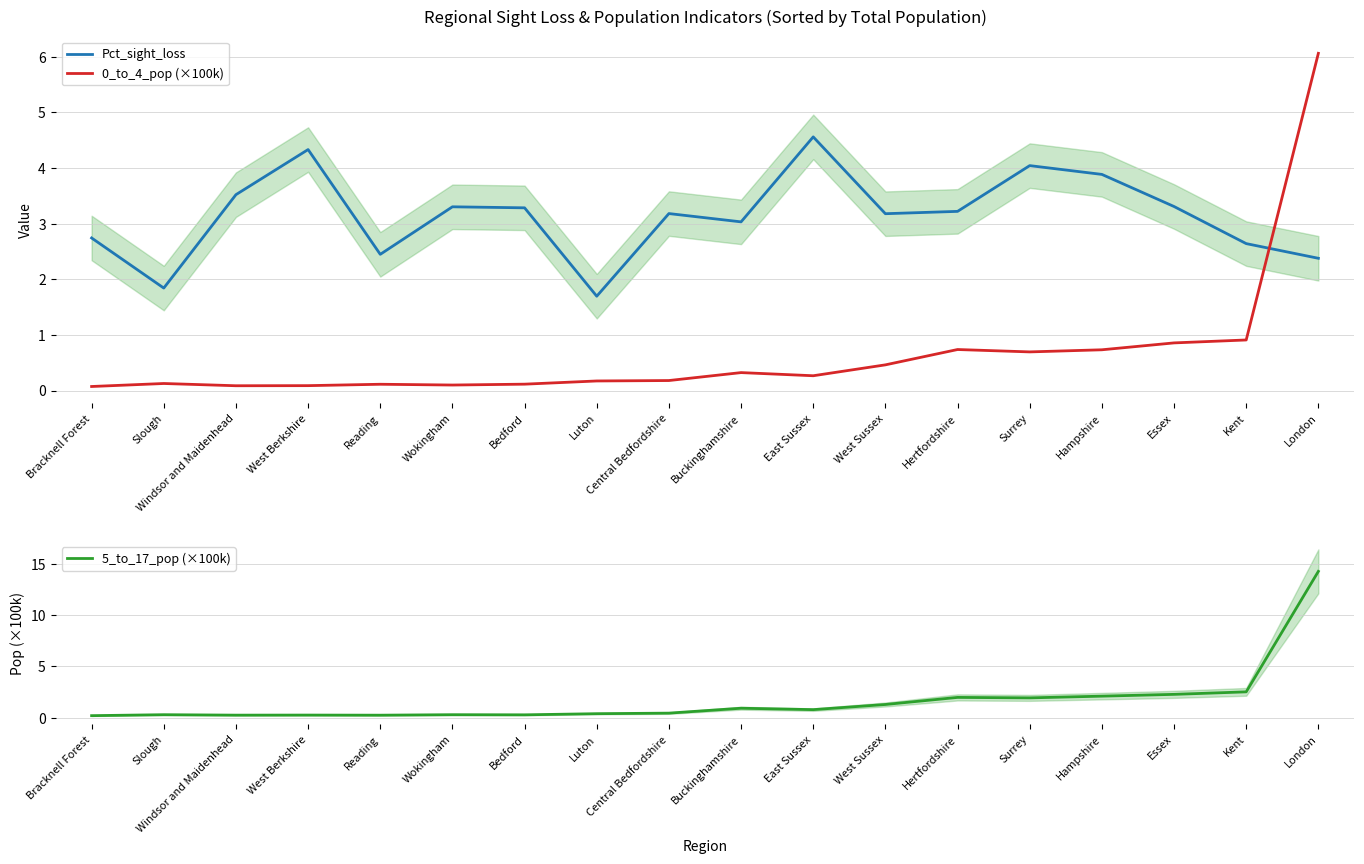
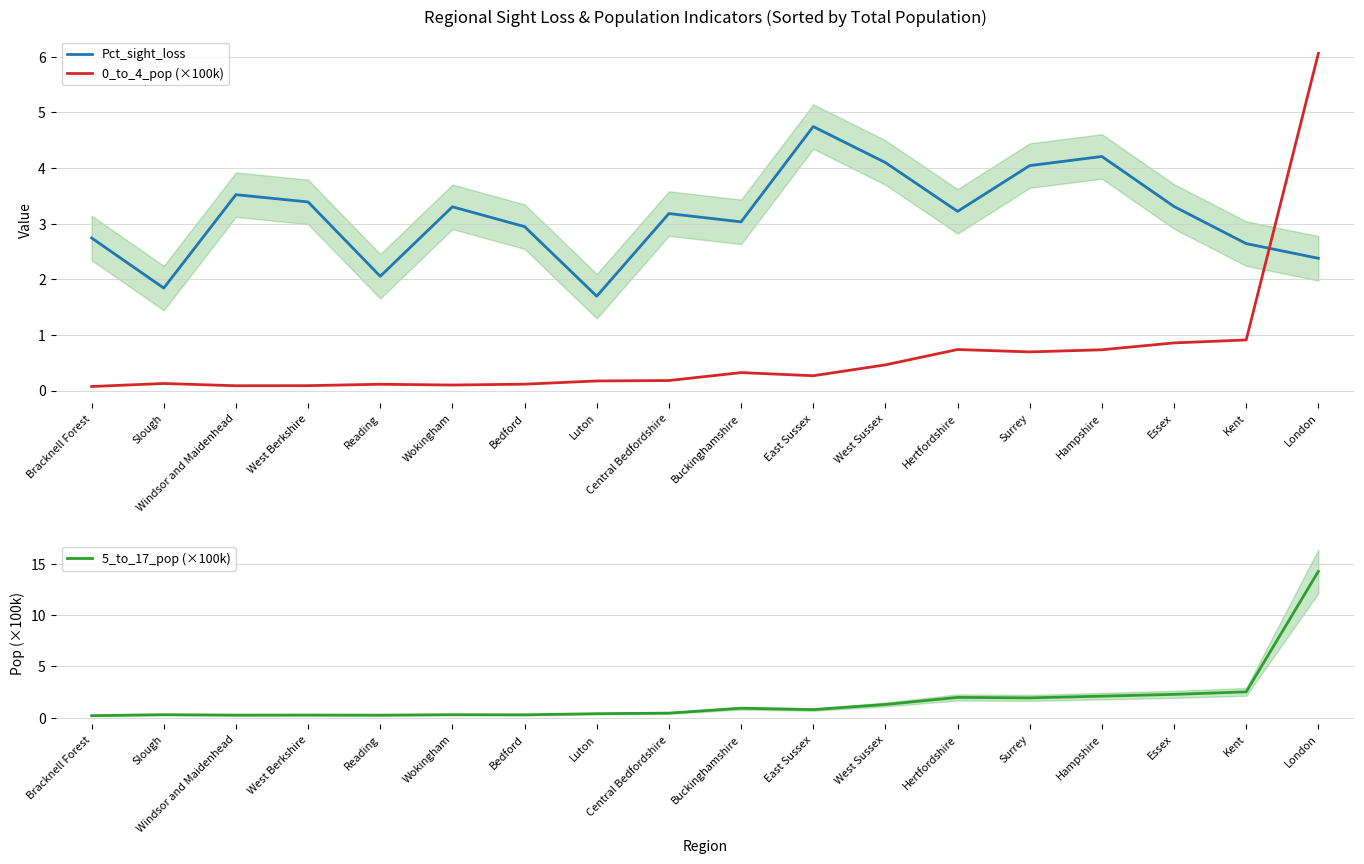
Regional Sight Loss & Population Indicators (Sorted by Total Population), Pct_sight_loss, West Berkshire: 4.3 -> 3.4
Regional Sight Loss & Population Indicators (Sorted by Total Population), Pct_sight_loss, Reading: 2.4 -> 2.1
Regional Sight Loss & Population Indicators (Sorted by Total Population), Pct_sight_loss, Bedford: 3.3 -> 2.9
Regional Sight Loss & Population Indicators (Sorted by Total Population), Pct_sight_loss, East Sussex: 4.6 -> 4.7
Regional Sight Loss & Population Indicators (Sorted by Total Population), Pct_sight_loss, West Sussex: 3.2 -> 4.1
Regional Sight Loss & Population Indicators (Sorted by Total Population), Pct_sight_loss, Hampshire: 3.9 -> 4.2
